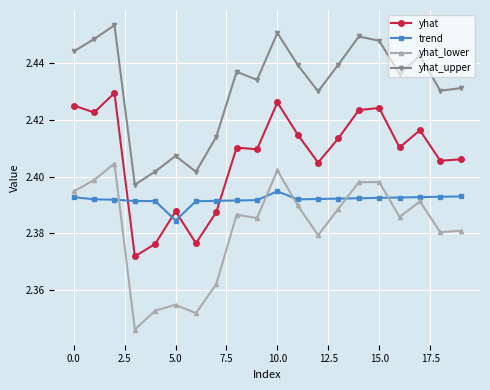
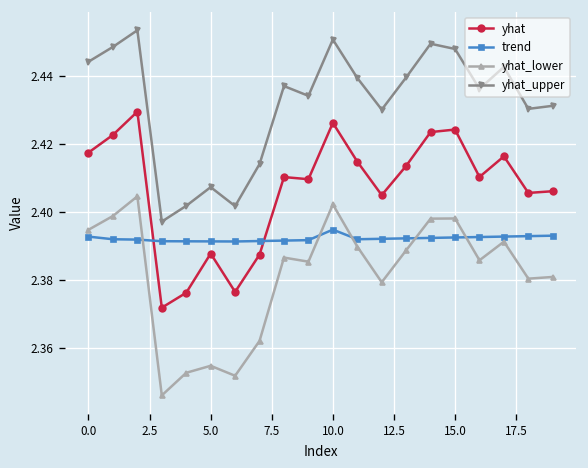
yhat, 0.0: 2.425 -> 2.417
trend, 5.0: 2.384 -> 2.391
